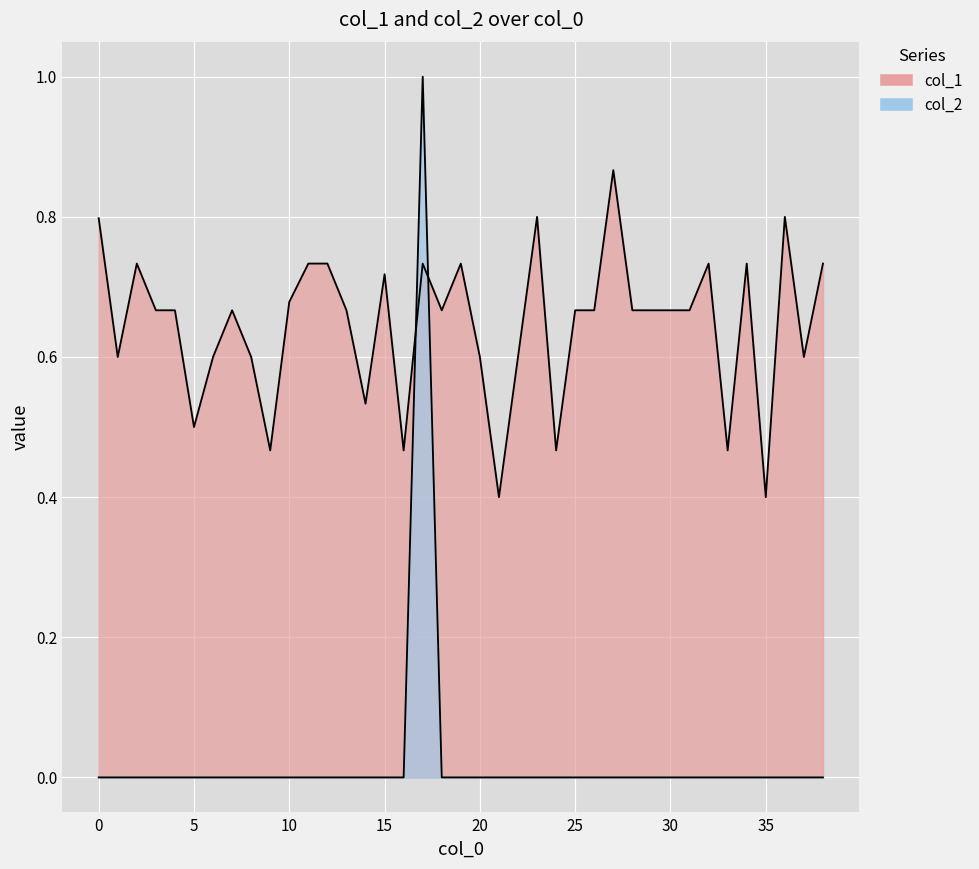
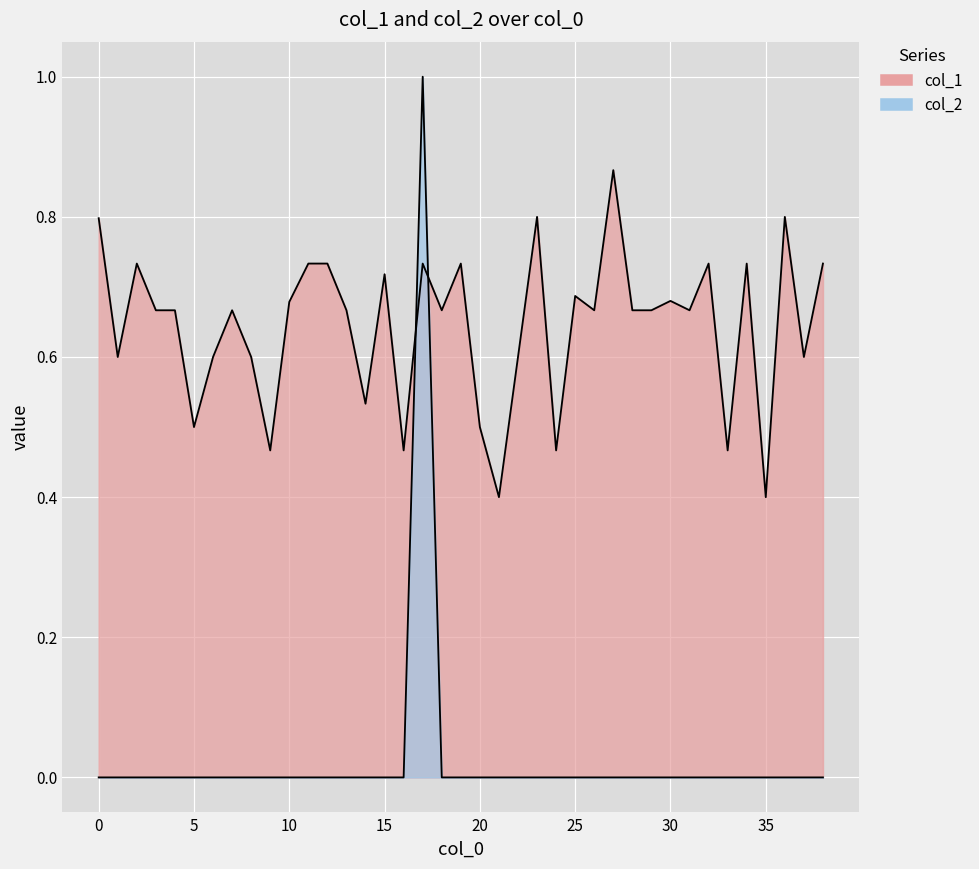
col_1, 20: 0.6 -> 0.5
col_1, 25: 0.67 -> 0.69
col_1, 30: 0.67 -> 0.68
